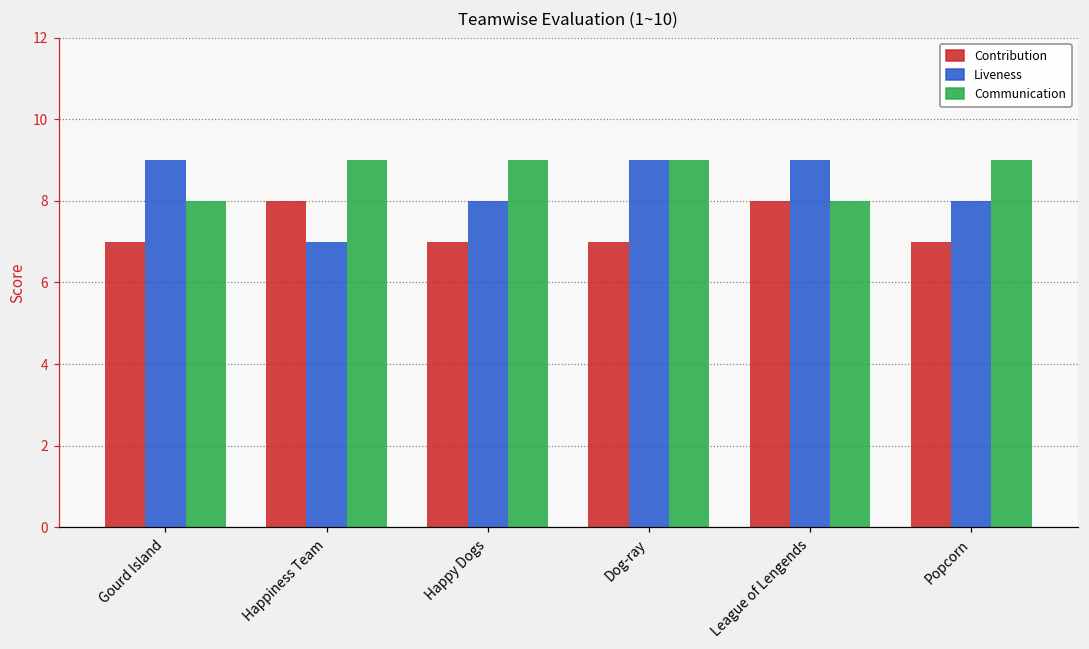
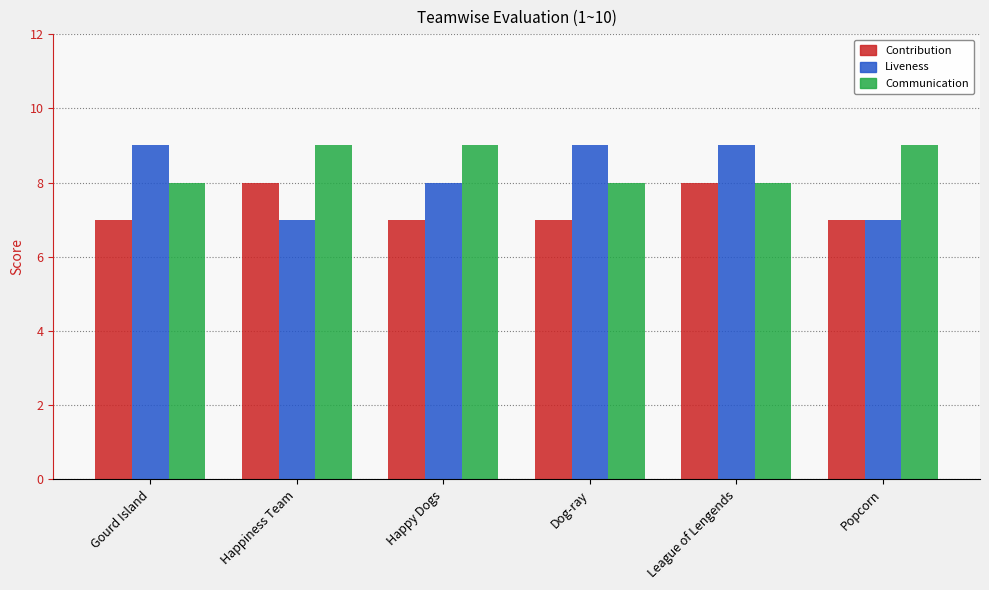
Communication, Dog-ray: 9 -> 8
Liveness, Popcorn: 8 -> 7
